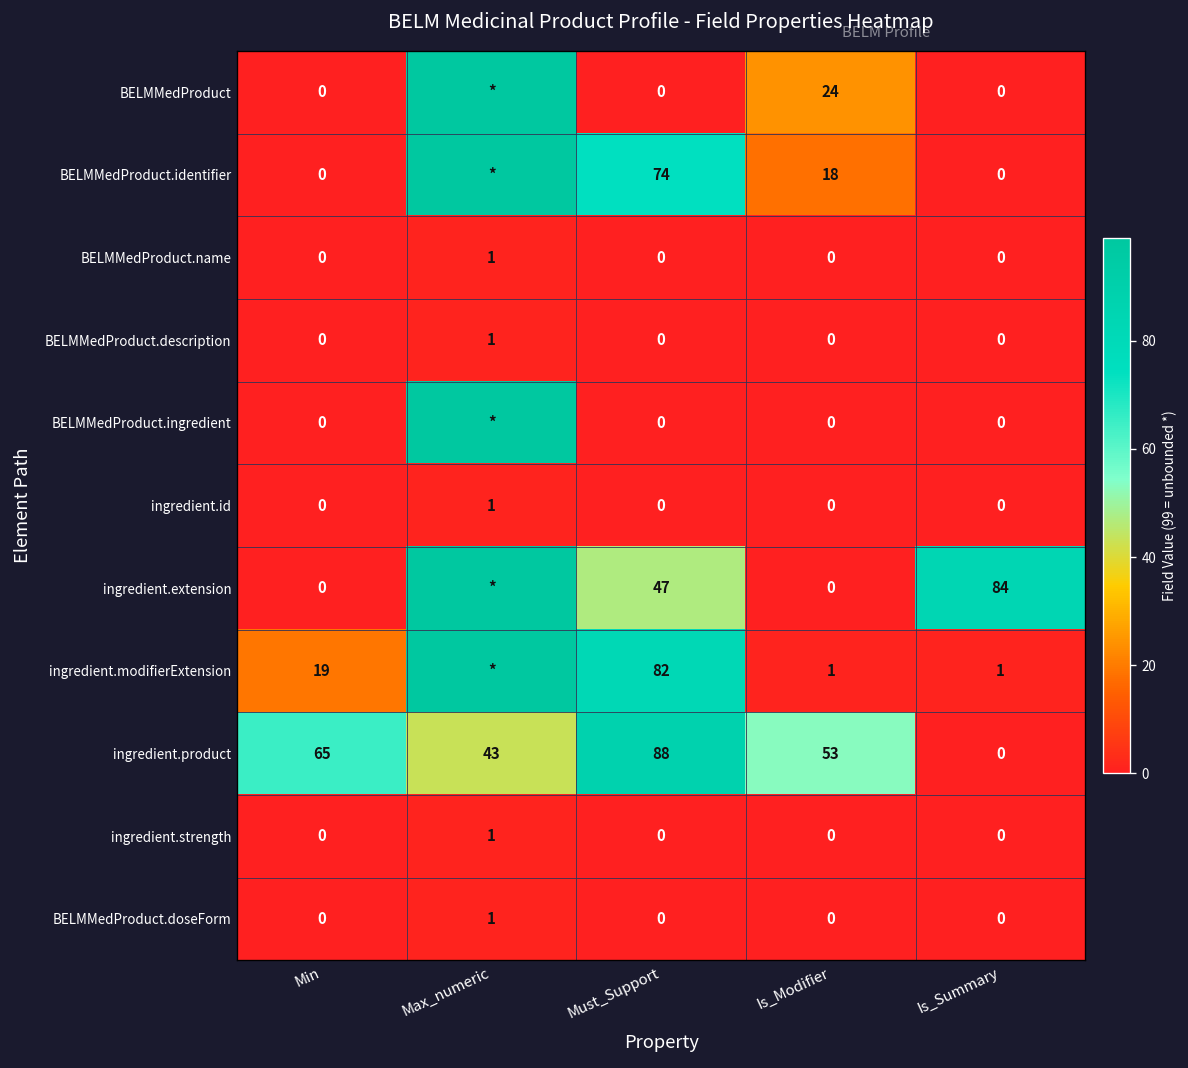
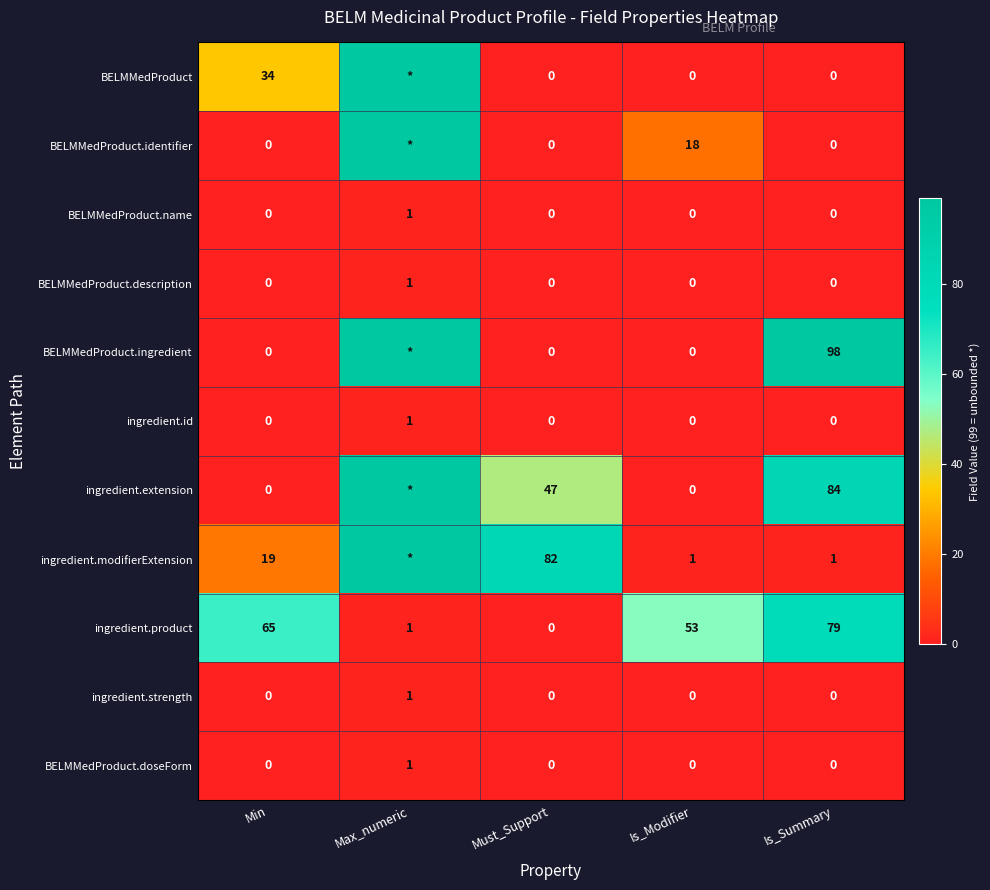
BELMMedProduct, Min: 0 -> 34
BELMMedProduct, Is_Modifier: 24 -> 0
BELMMedProduct.identifier, Must_Support: 74 -> 0
BELMMedProduct.ingredient, Is_Summary: 0 -> 98
ingredient.product, Max_numeric: 43 -> 1
ingredient.product, Must_Support: 88 -> 0
ingredient.product, Is_Summary: 0 -> 79
